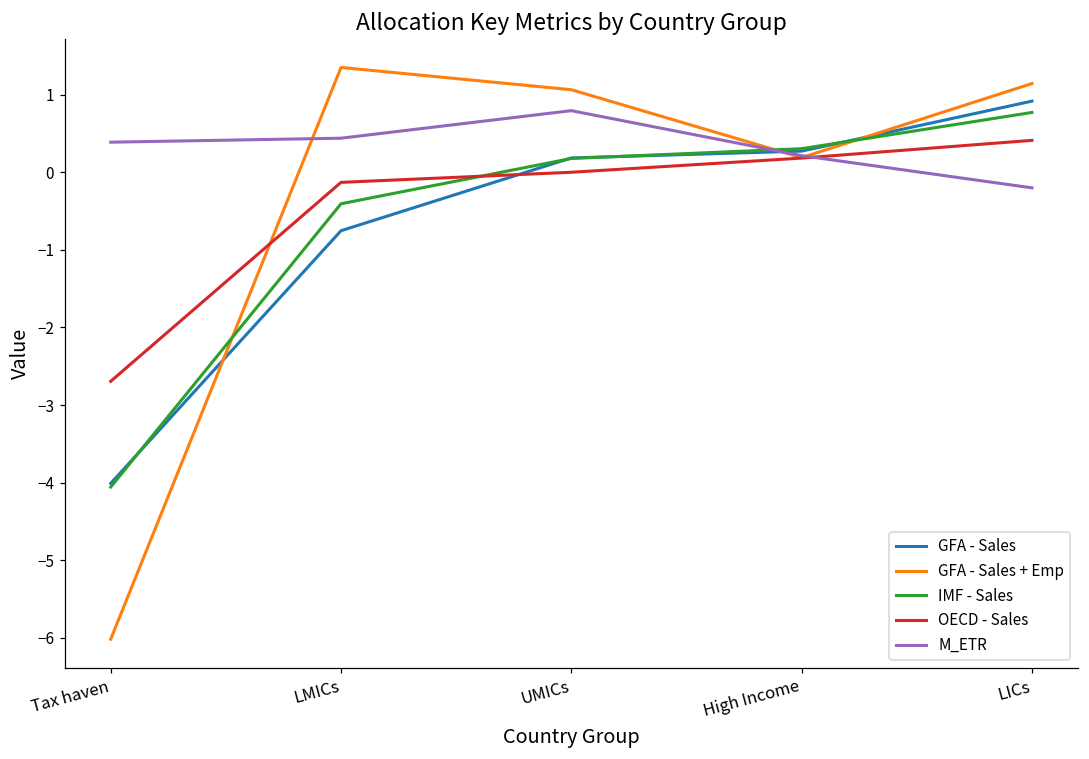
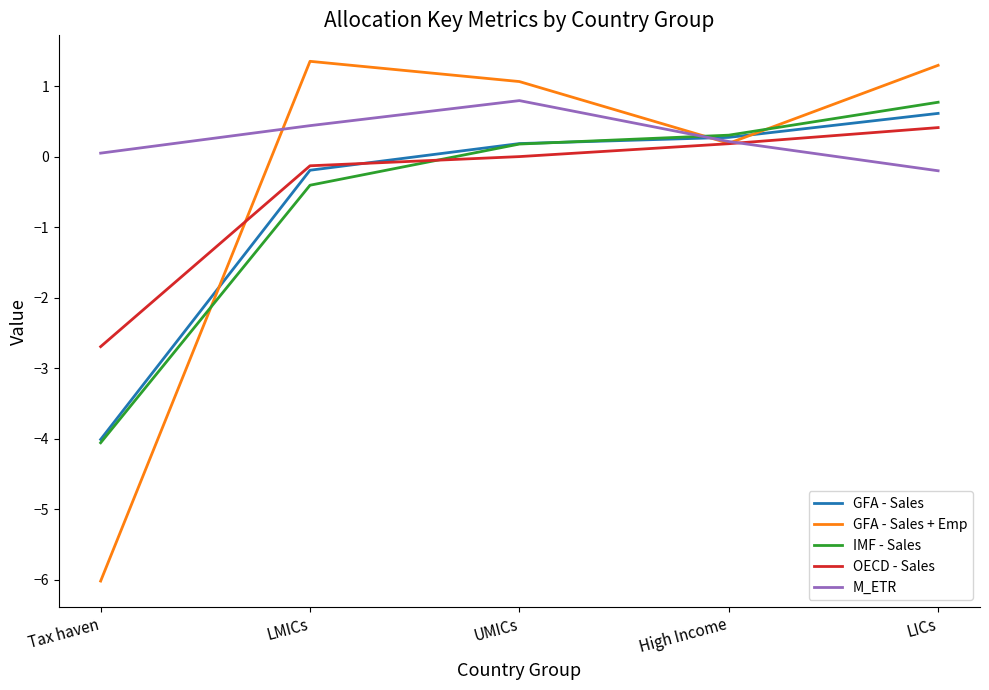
M_ETR, Tax haven: 0.4 -> 0.1
GFA - Sales, LMICs: -0.8 -> -0.2
GFA - Sales, LICs: 0.9 -> 0.6
GFA - Sales + Emp, LICs: 1.1 -> 1.3
